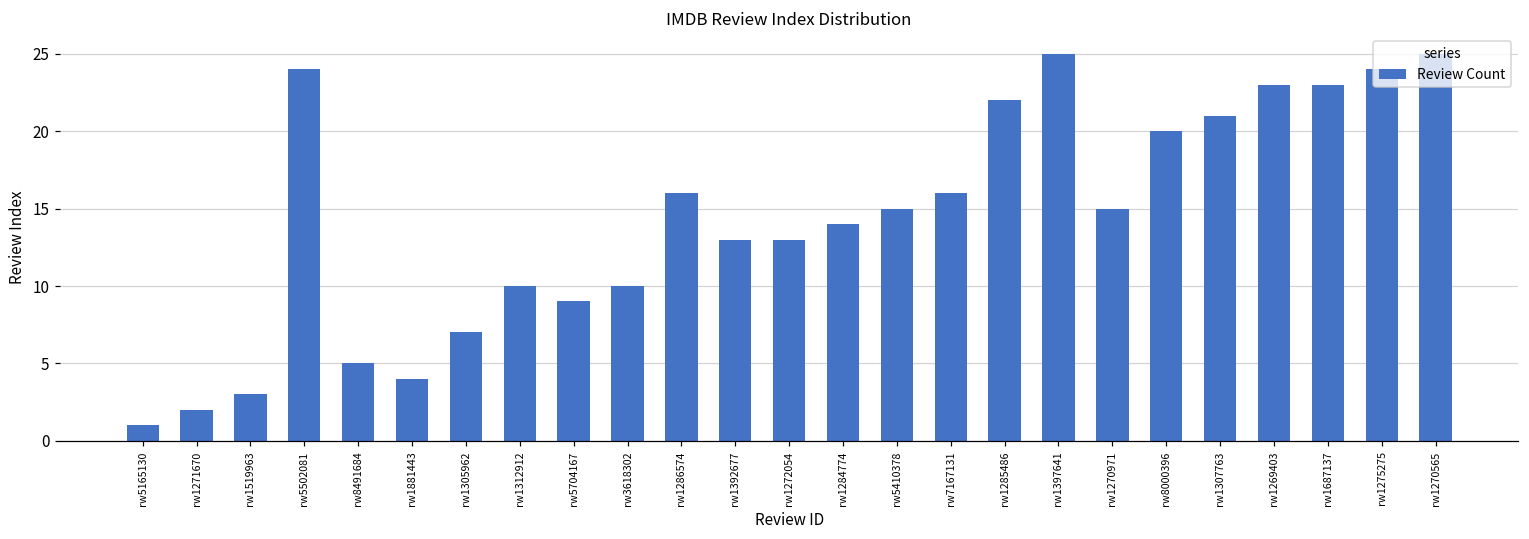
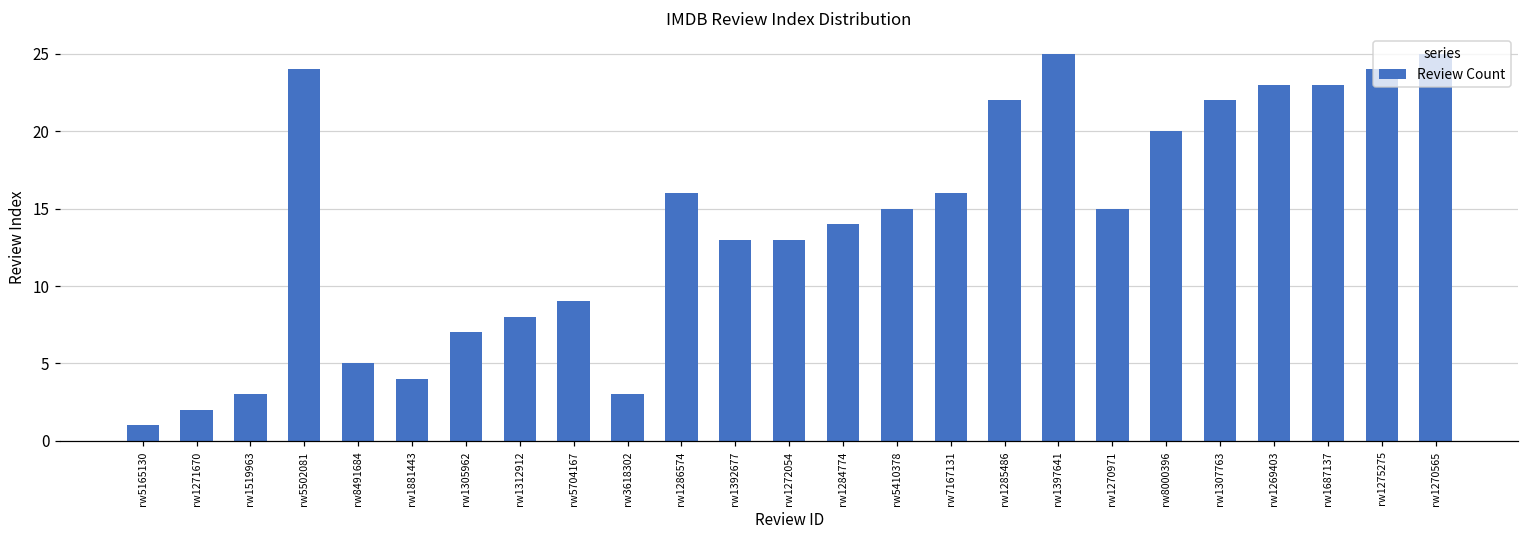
rw1312912: 10 -> 8
rw3618302: 10 -> 3
rw1307763: 21 -> 22
